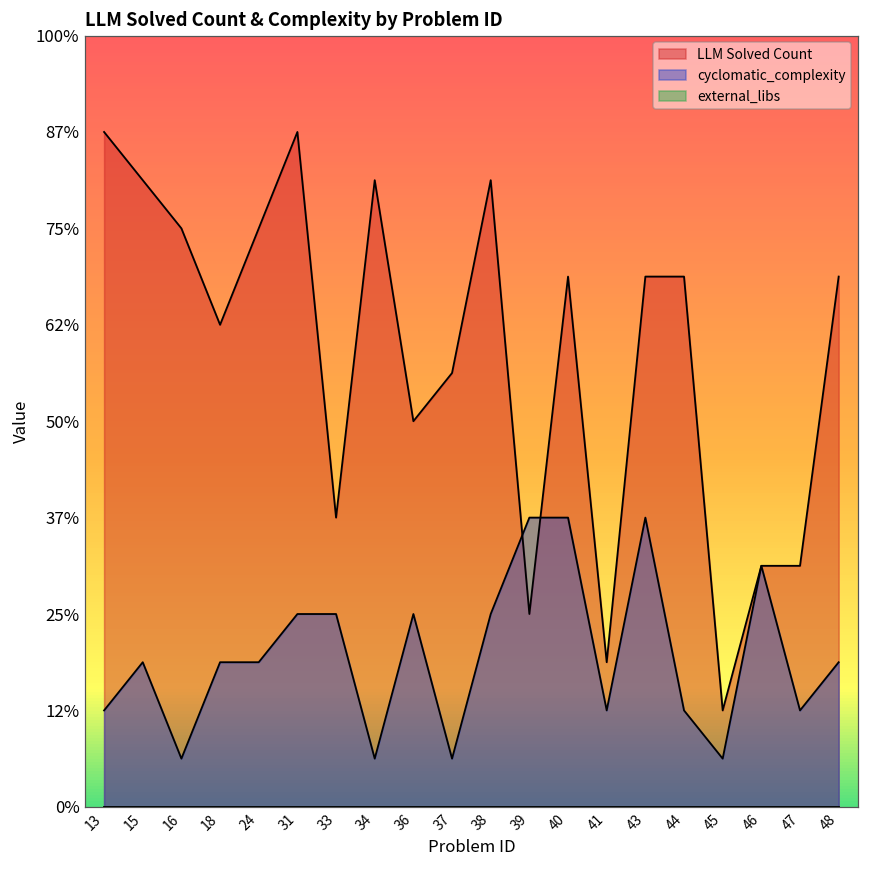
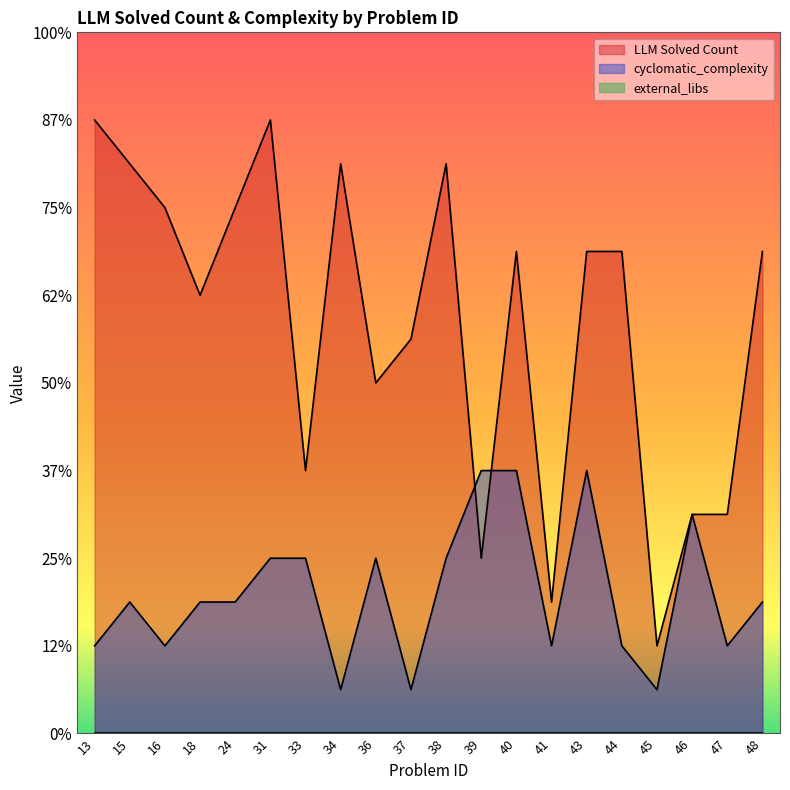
cyclomatic_complexity, 16: 6% -> 13%
